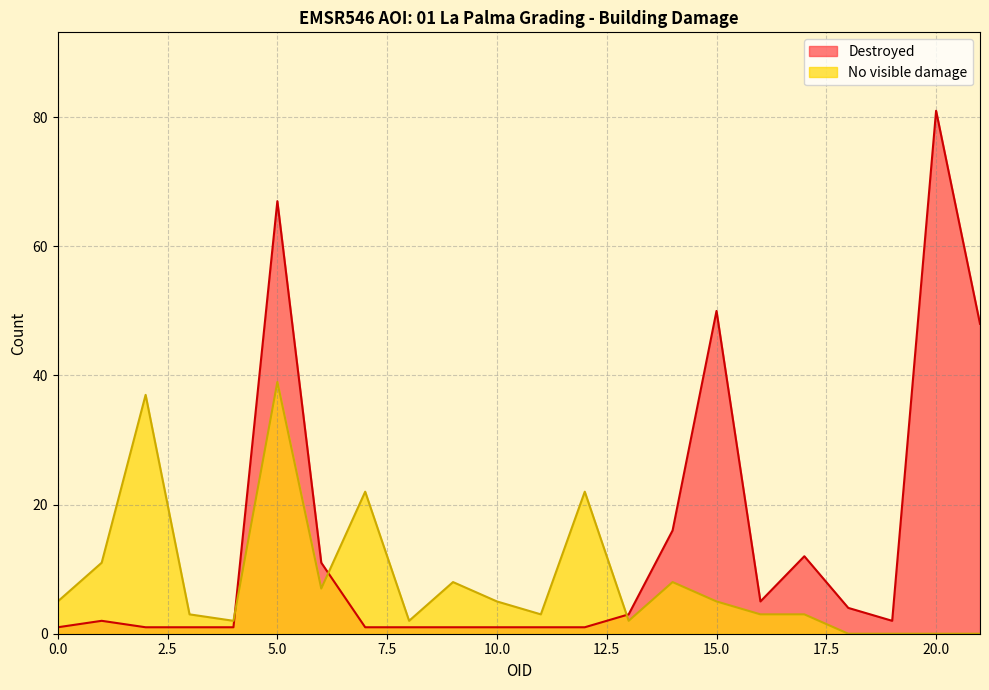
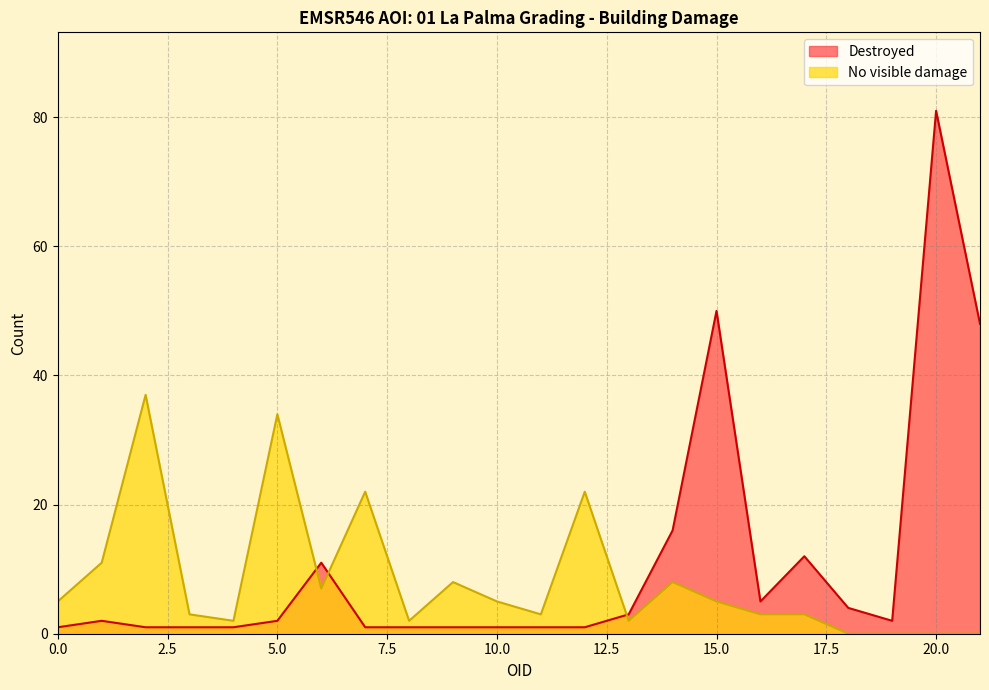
Destroyed, 5.0: 67 -> 2
No visible damage, 5.0: 39 -> 34
